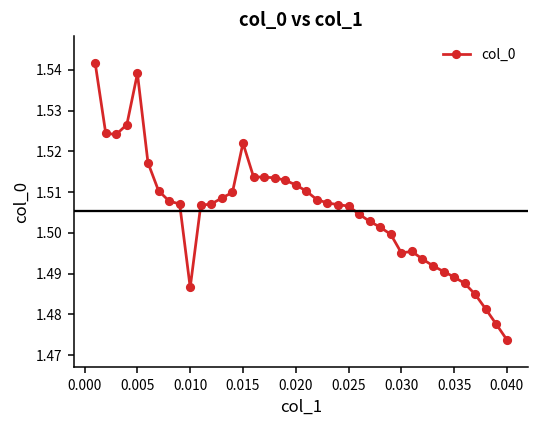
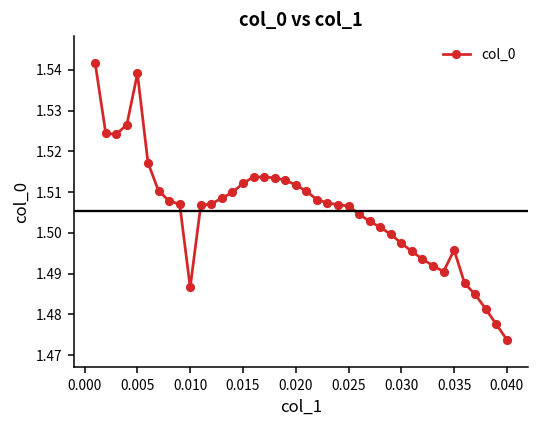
0.015: 1.522 -> 1.512
0.030: 1.495 -> 1.497
0.035: 1.489 -> 1.496
